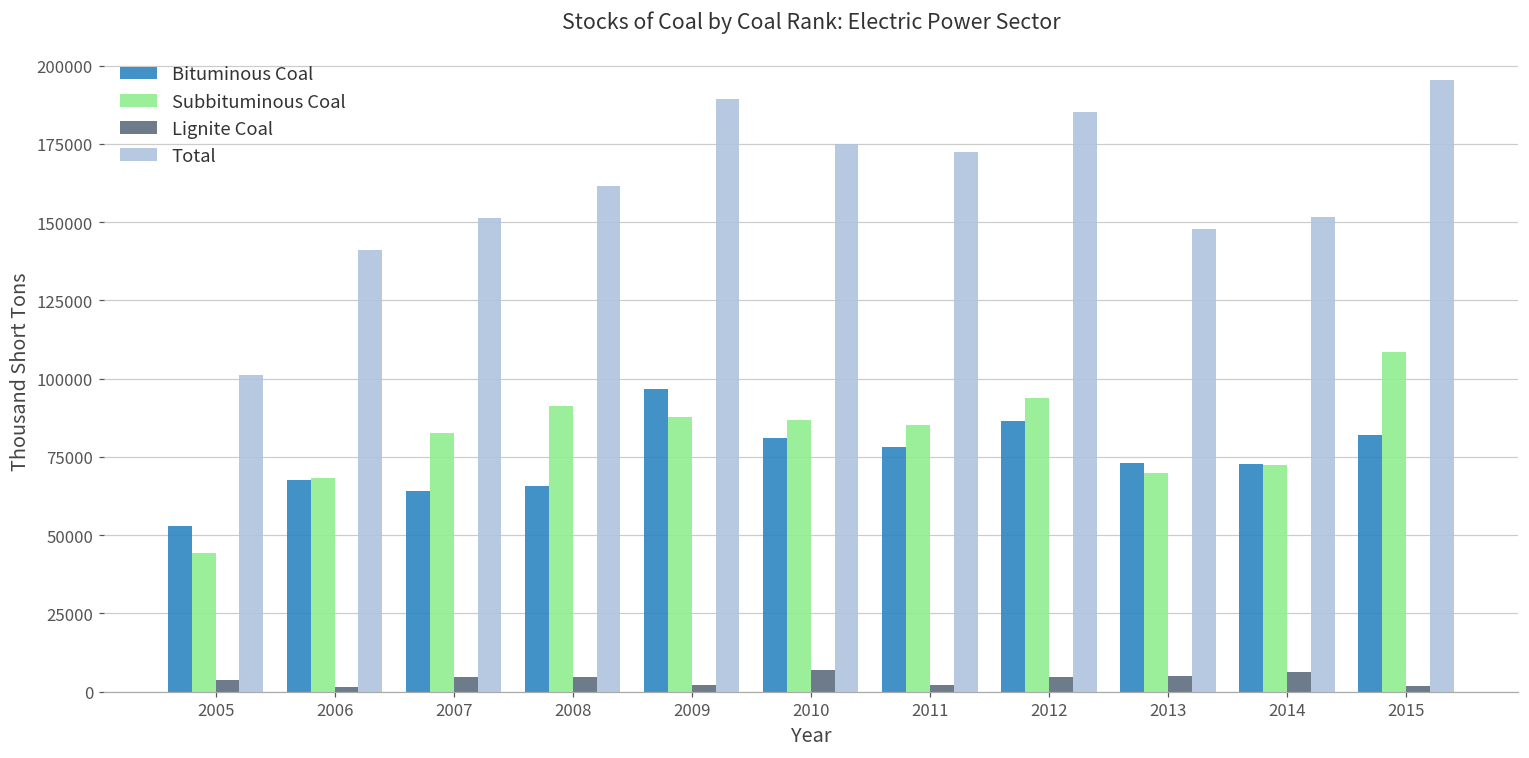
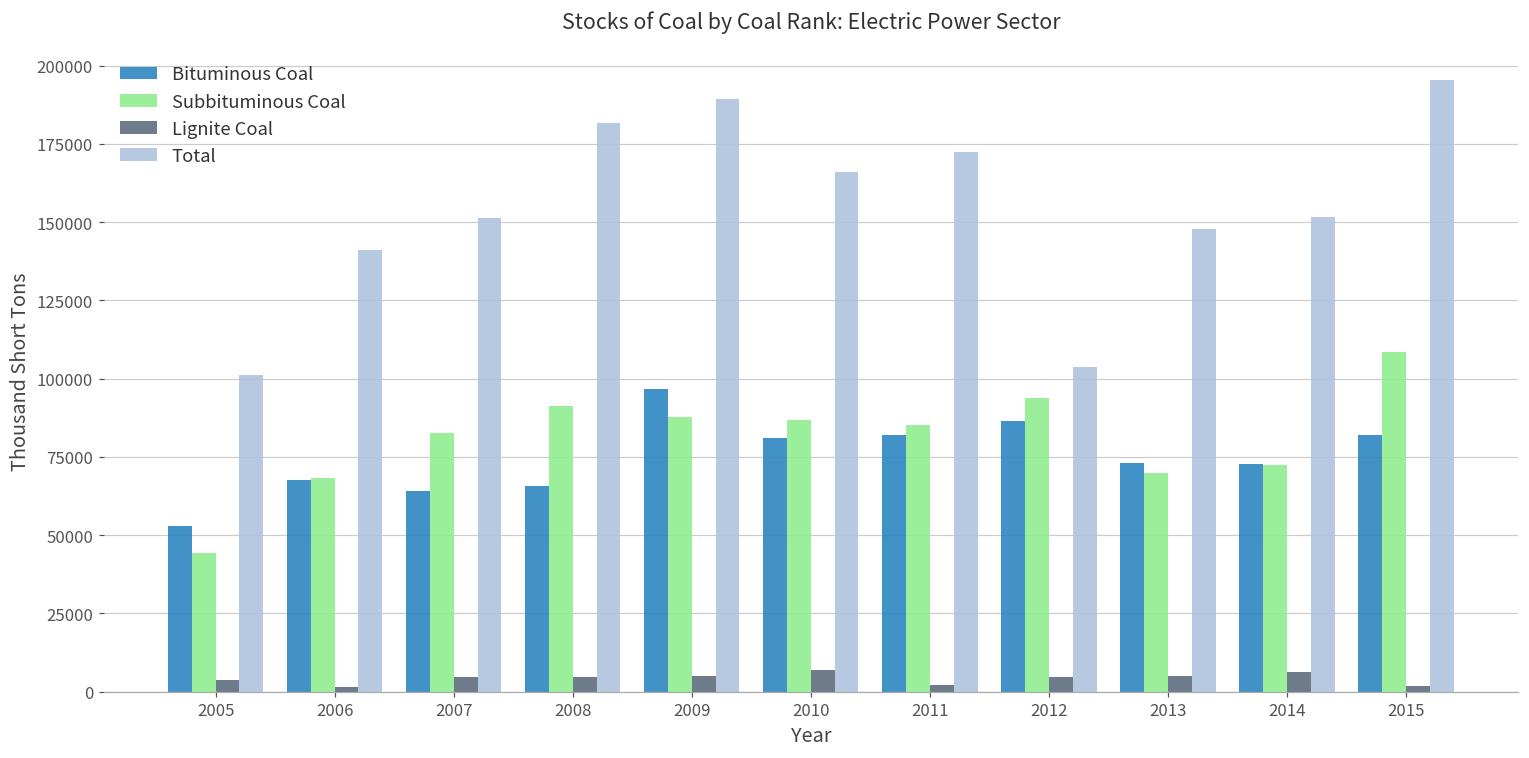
Total, 2008: 162000 -> 182000
Lignite Coal, 2009: 2000 -> 5000
Total, 2010: 175000 -> 166000
Bituminous Coal, 2011: 78000 -> 82000
Total, 2012: 185000 -> 104000
